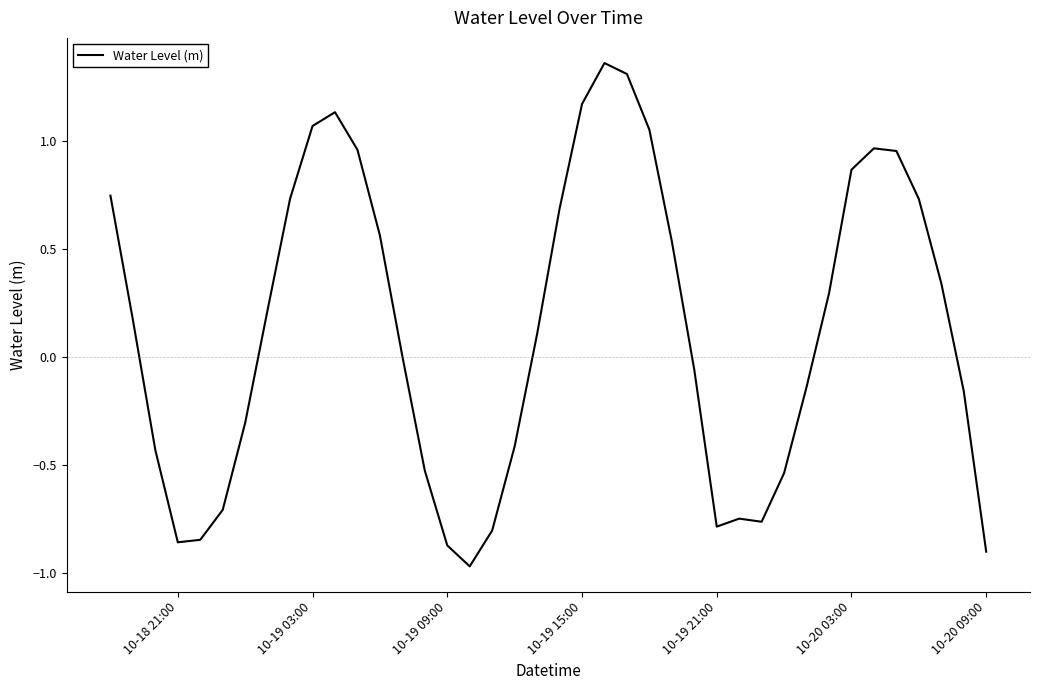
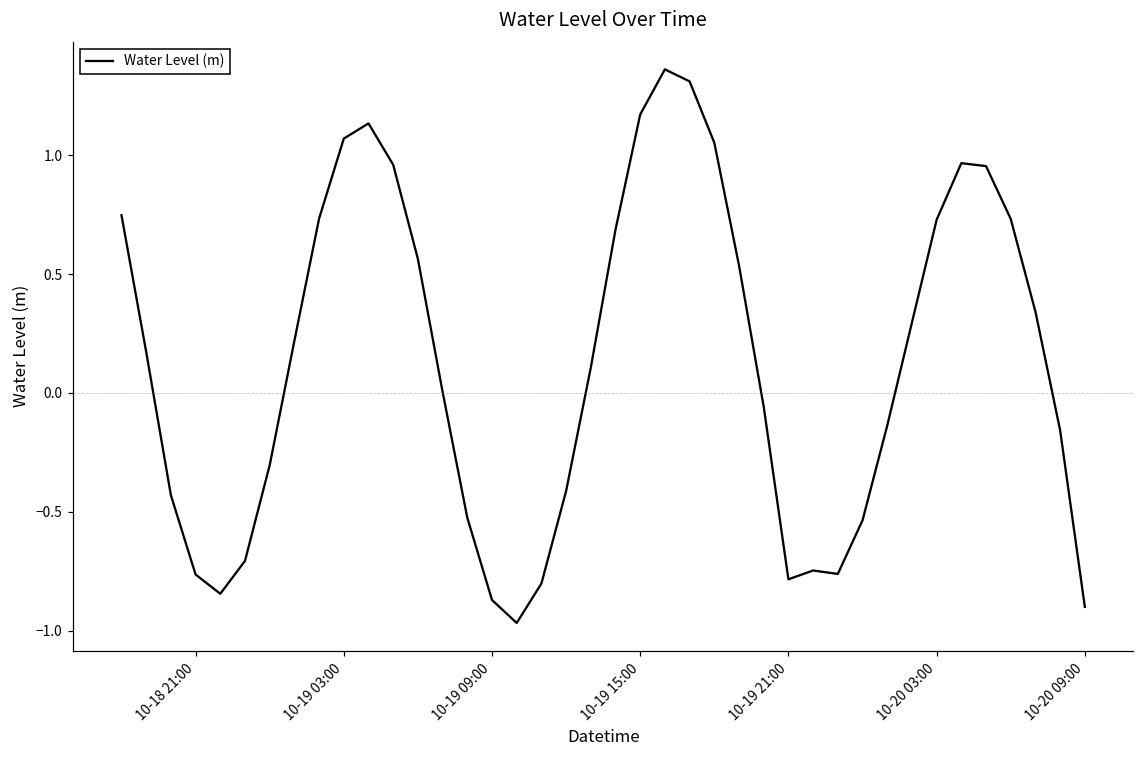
10-18 21:00: -0.86 -> -0.76
10-20 03:00: 0.87 -> 0.73
